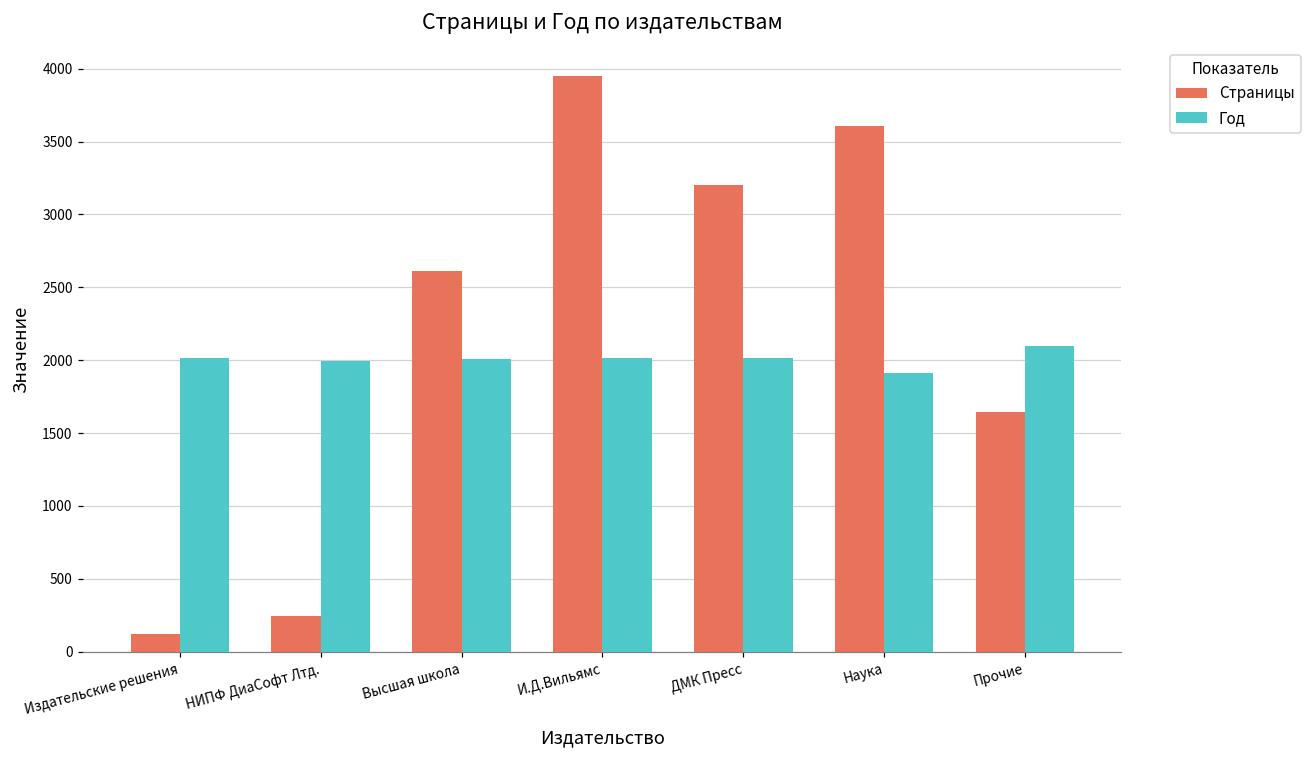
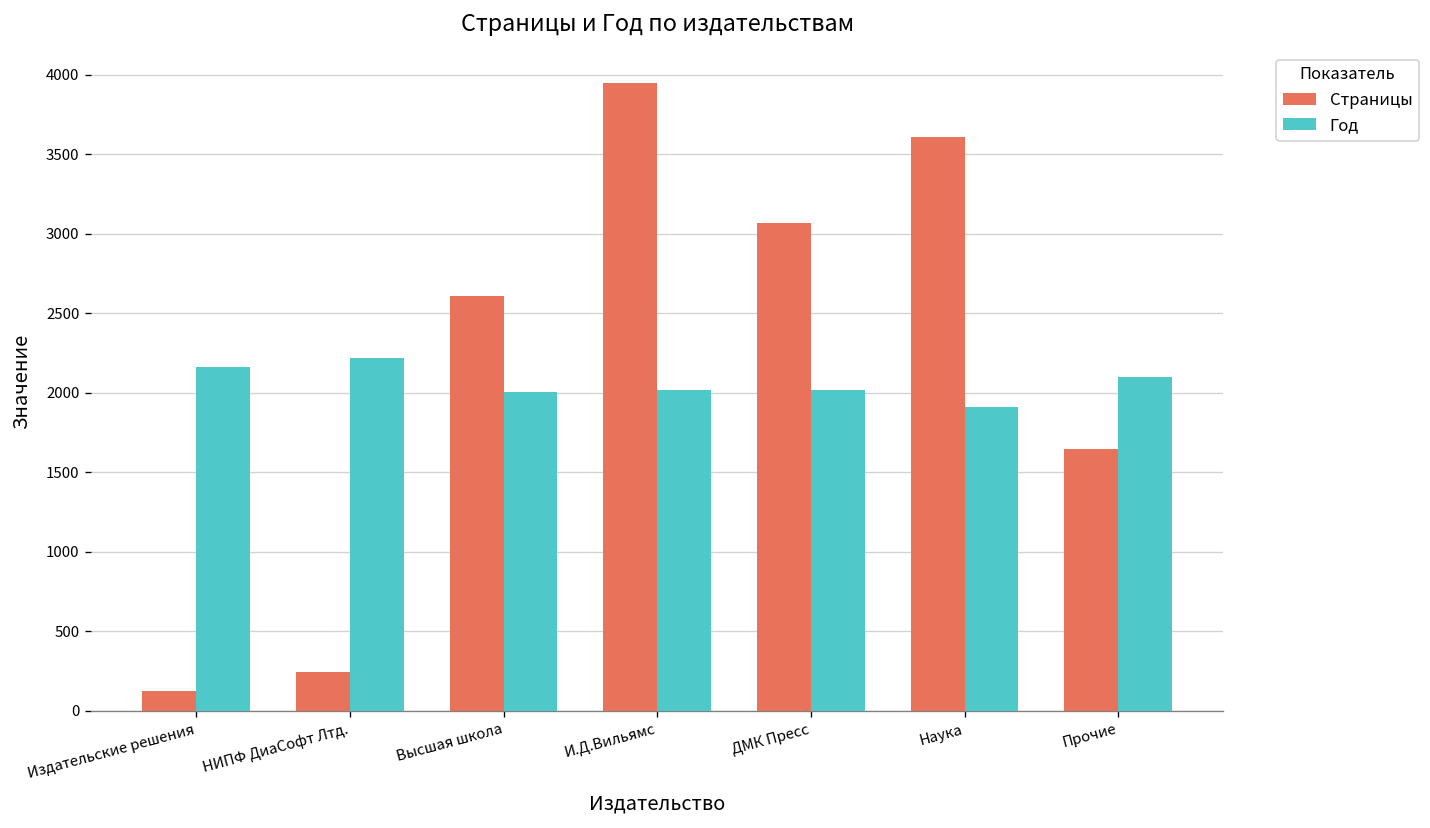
Год, Издательские решения: 2020 -> 2170
Год, НИПФ ДиаСофт Лтд.: 2000 -> 2220
Страницы, ДМК Пресс: 3200 -> 3070
